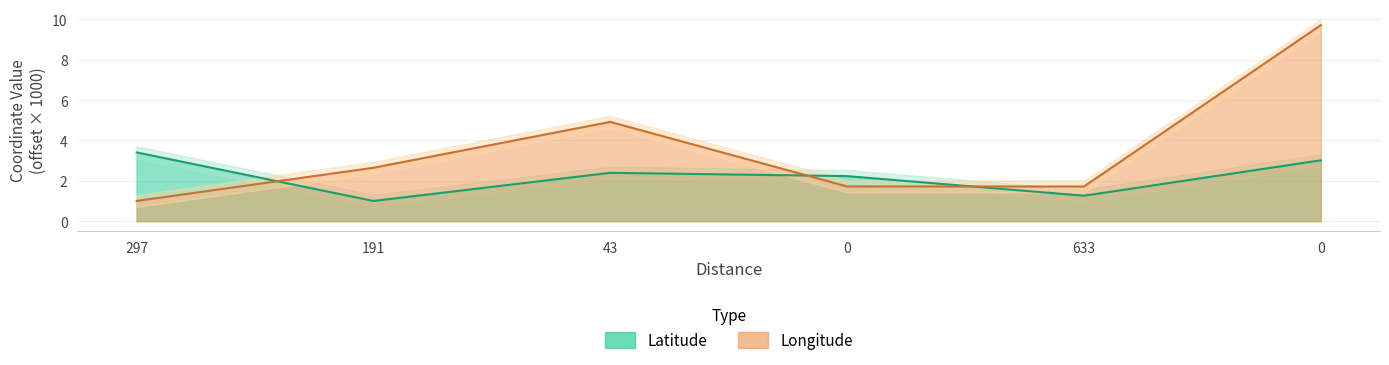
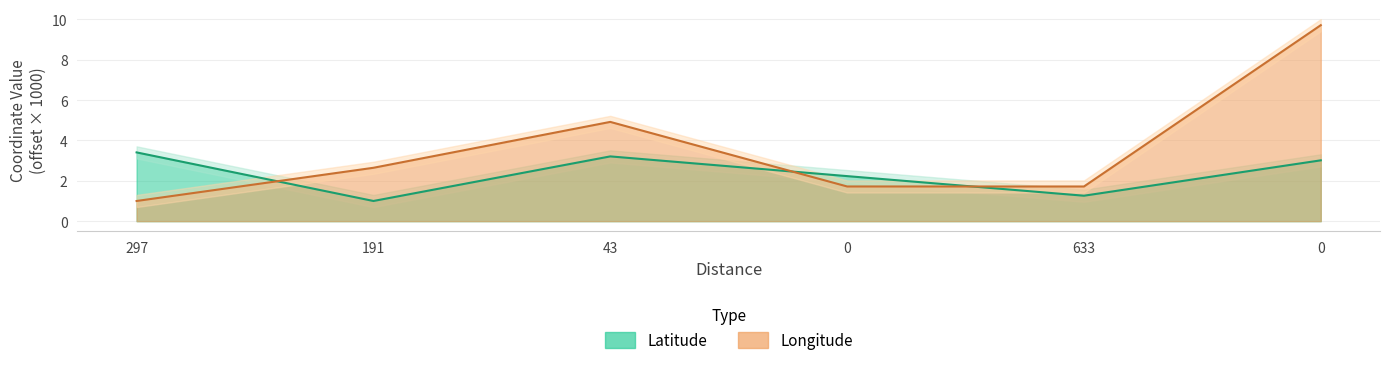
Latitude, 43: 2.4 -> 3.2
